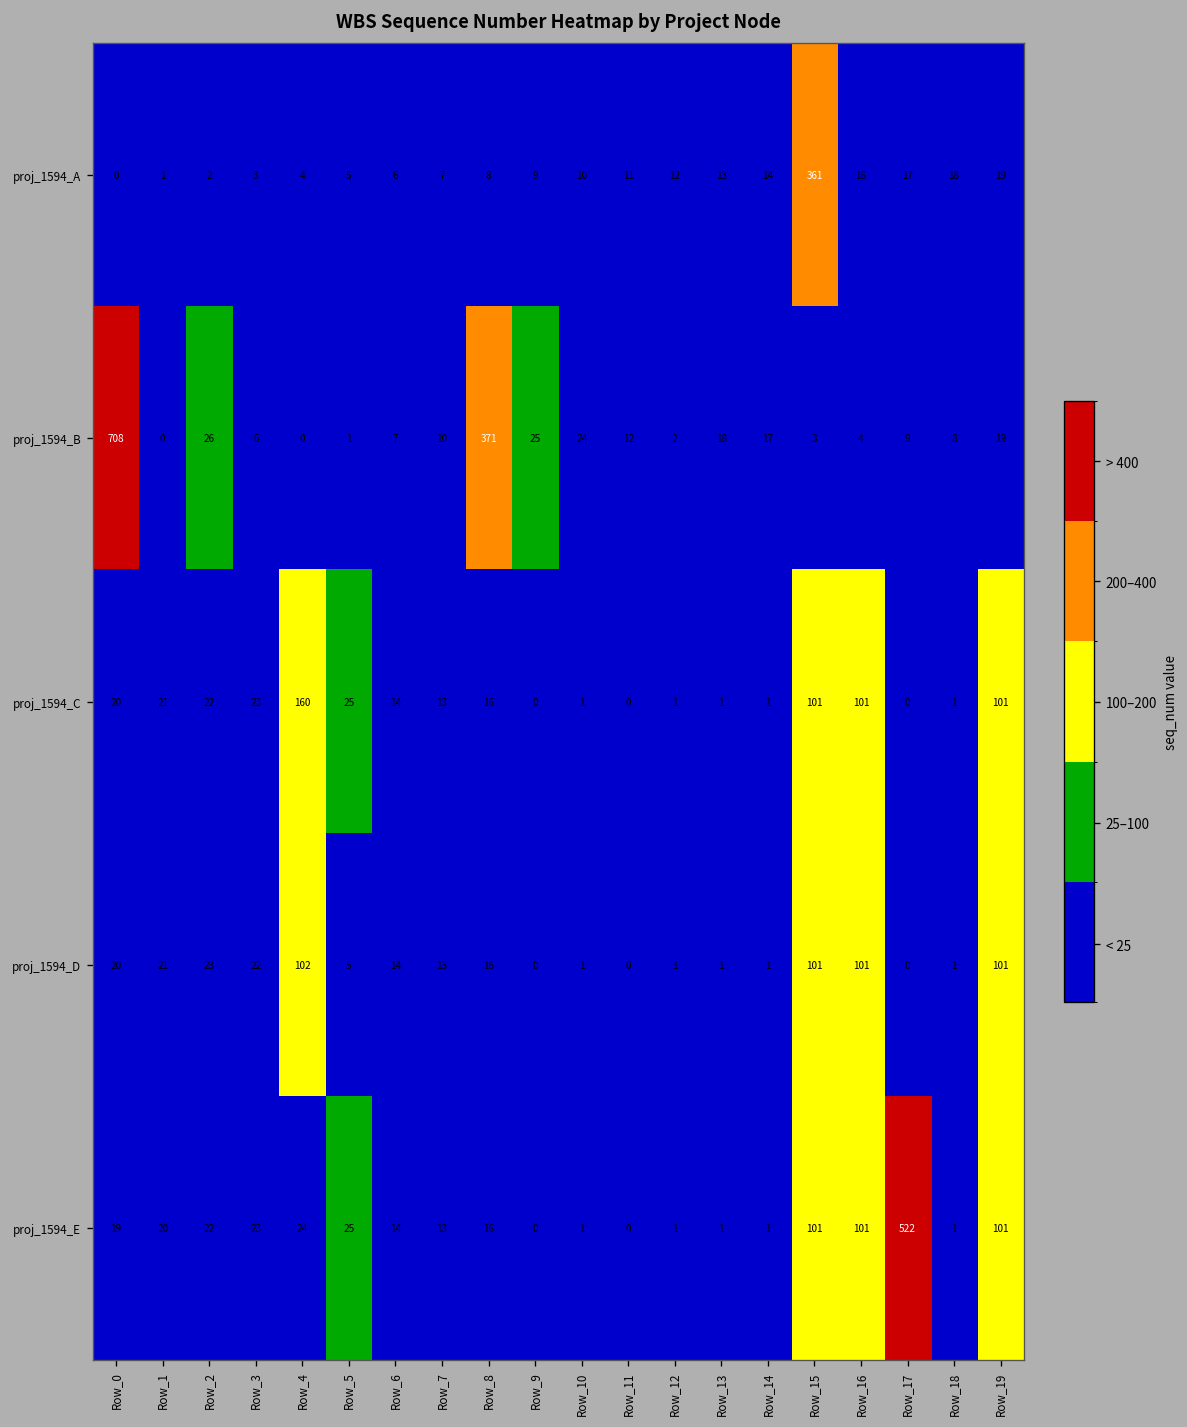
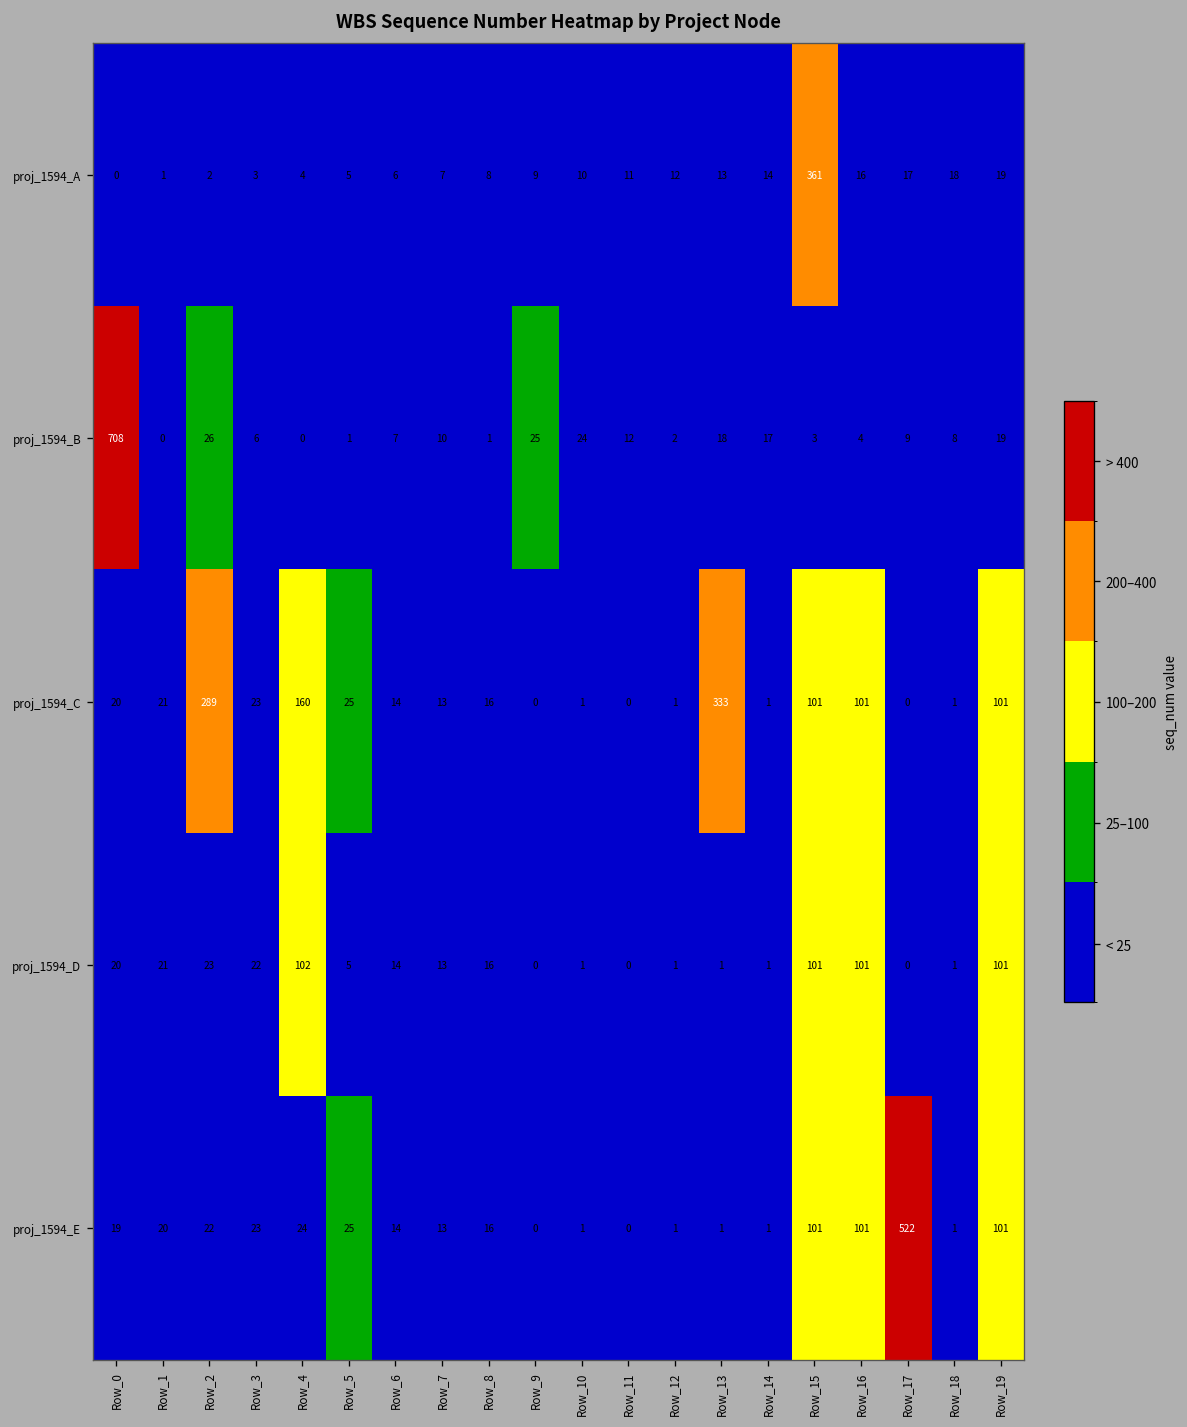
proj_1594_B, Row_8: 371 -> 1
proj_1594_C, Row_2: 22 -> 289
proj_1594_C, Row_13: 1 -> 333
